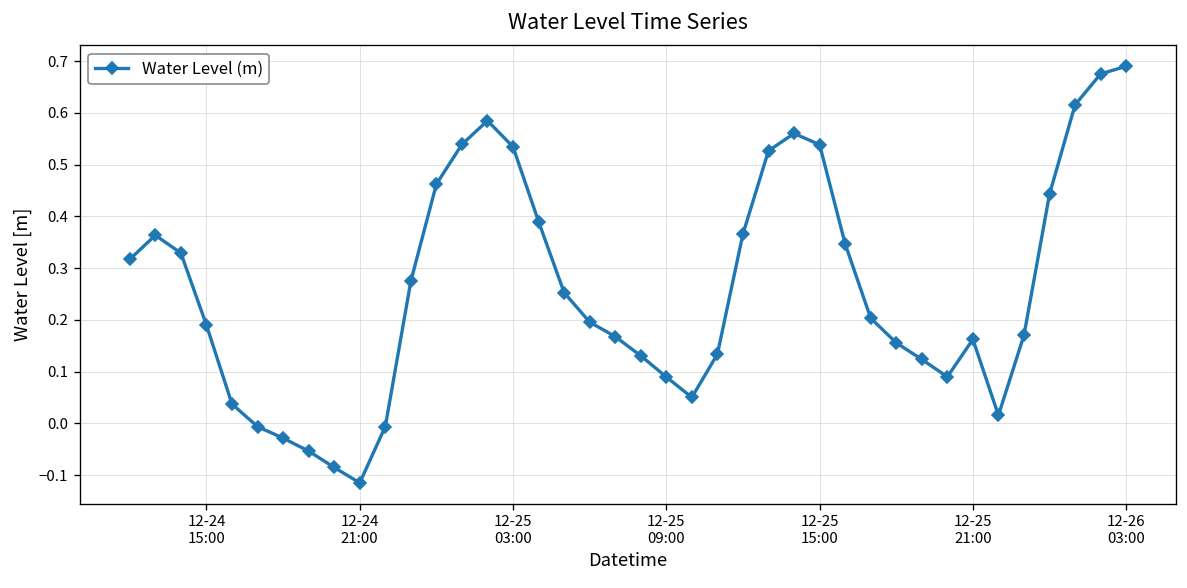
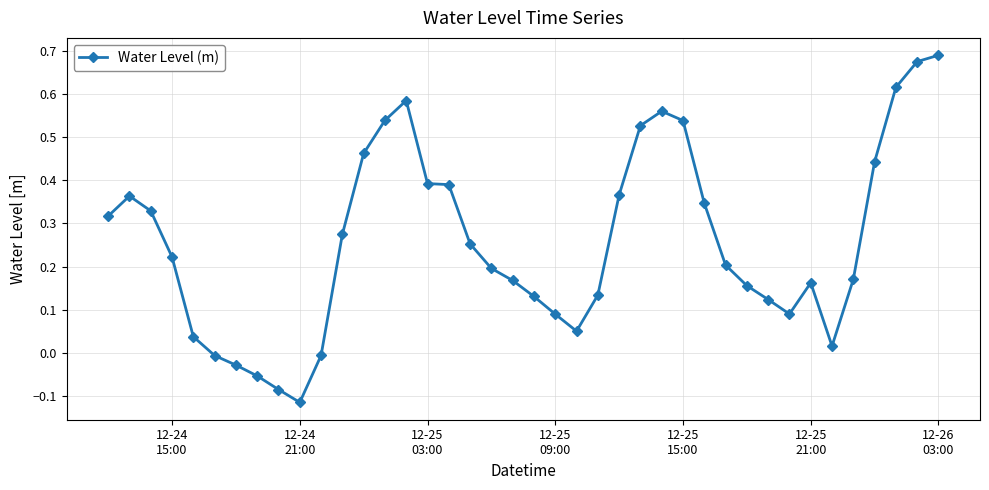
12-24 15:00: 0.19 -> 0.22
12-25 03:00: 0.53 -> 0.39
